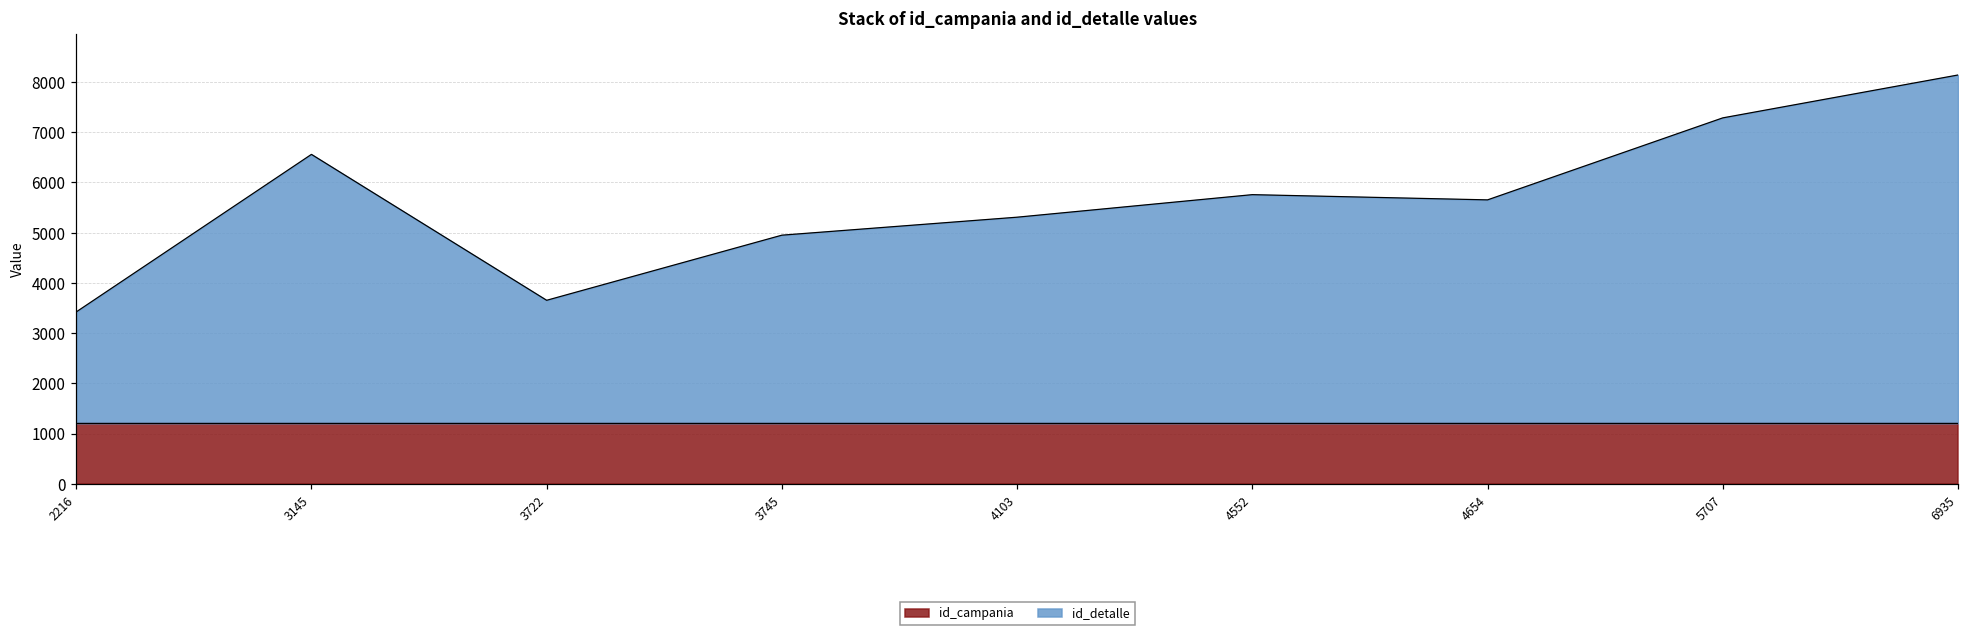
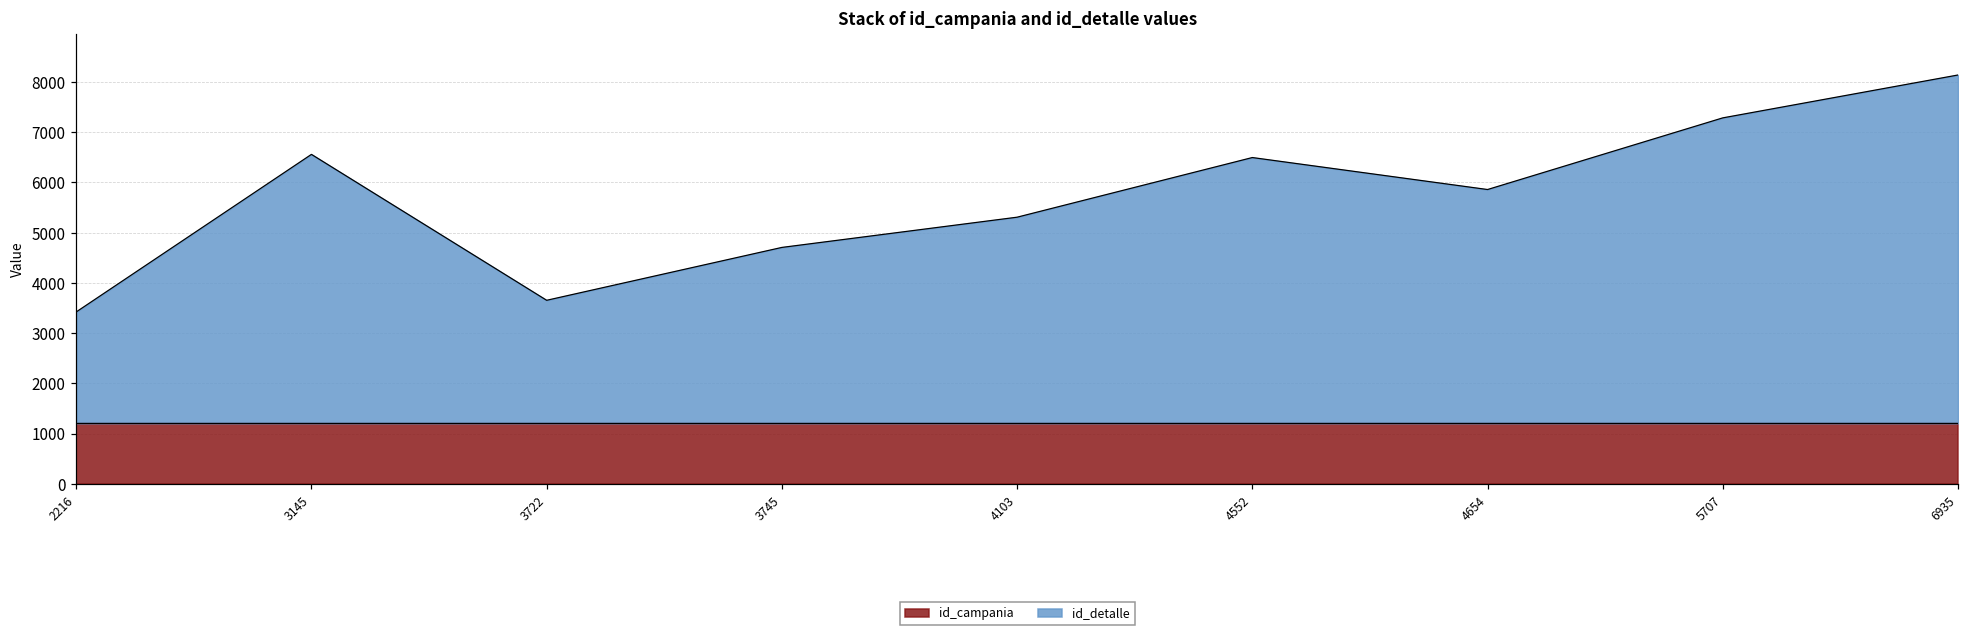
id_detalle, 3745: 5000 -> 4700
id_detalle, 4552: 5800 -> 6500
id_detalle, 4654: 5700 -> 5900
